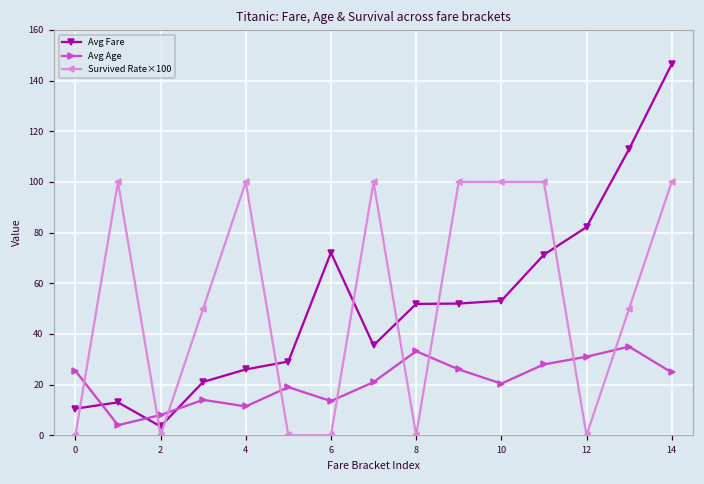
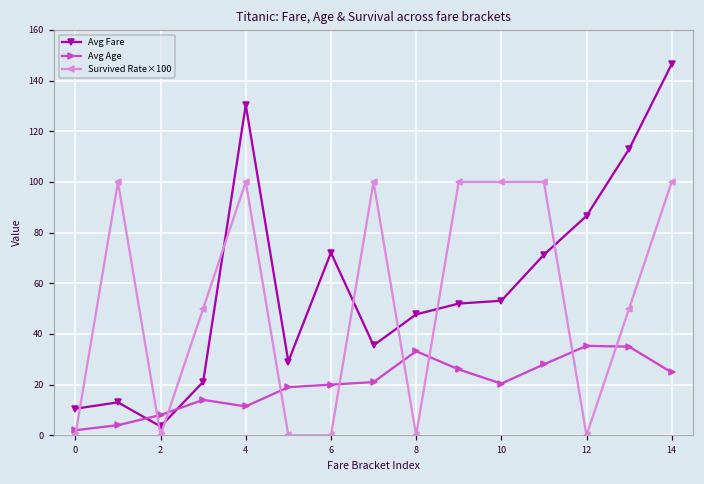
Avg Age, 0: 26 -> 2
Avg Fare, 4: 26 -> 130
Avg Age, 6: 14 -> 20
Avg Fare, 8: 52 -> 48
Avg Fare, 12: 82 -> 87
Avg Age, 12: 31 -> 35
